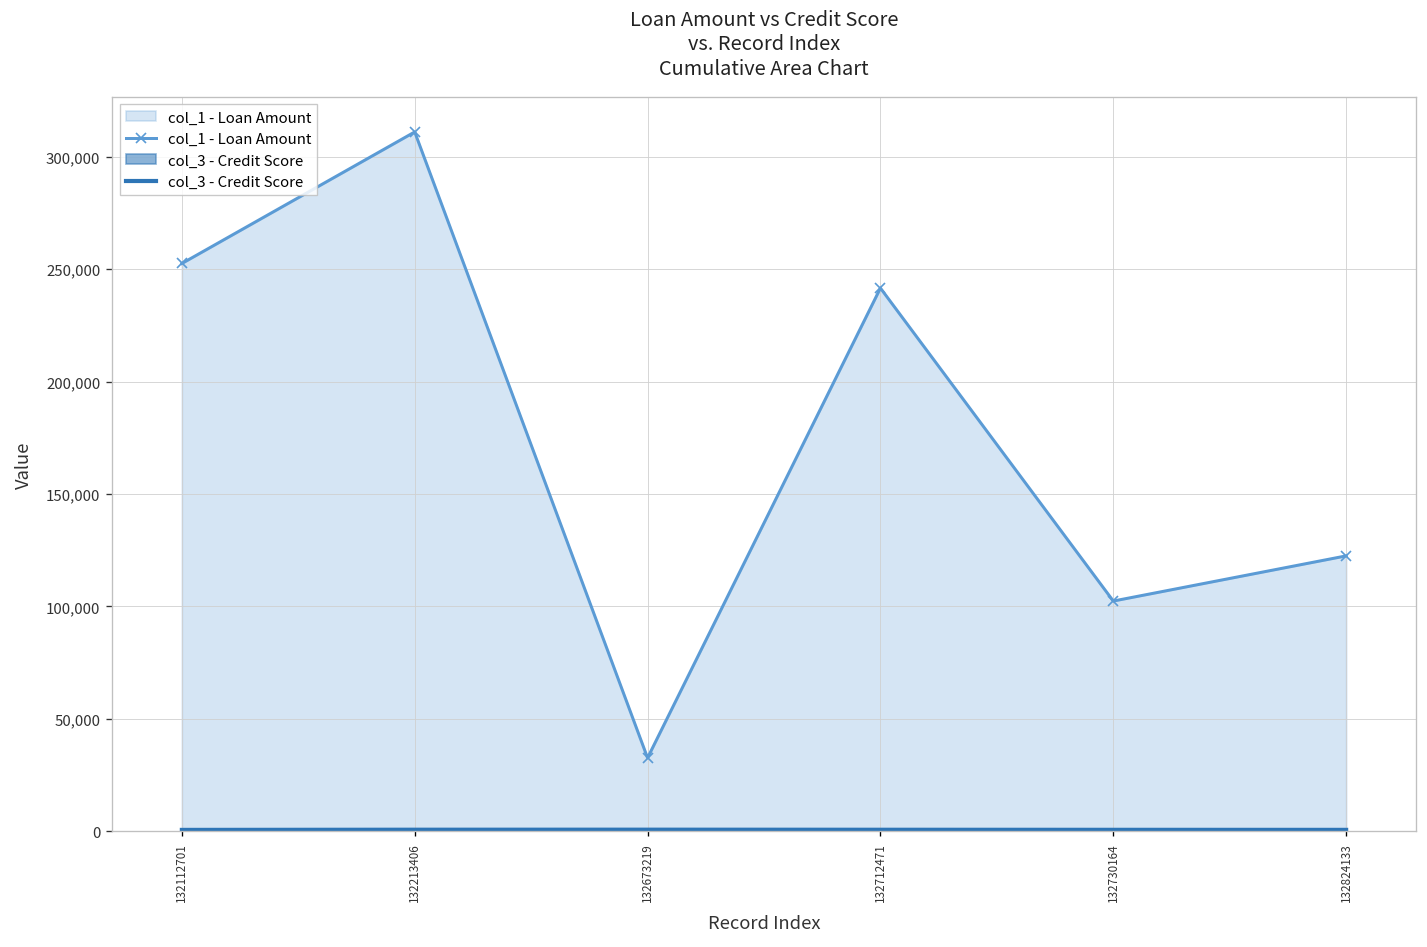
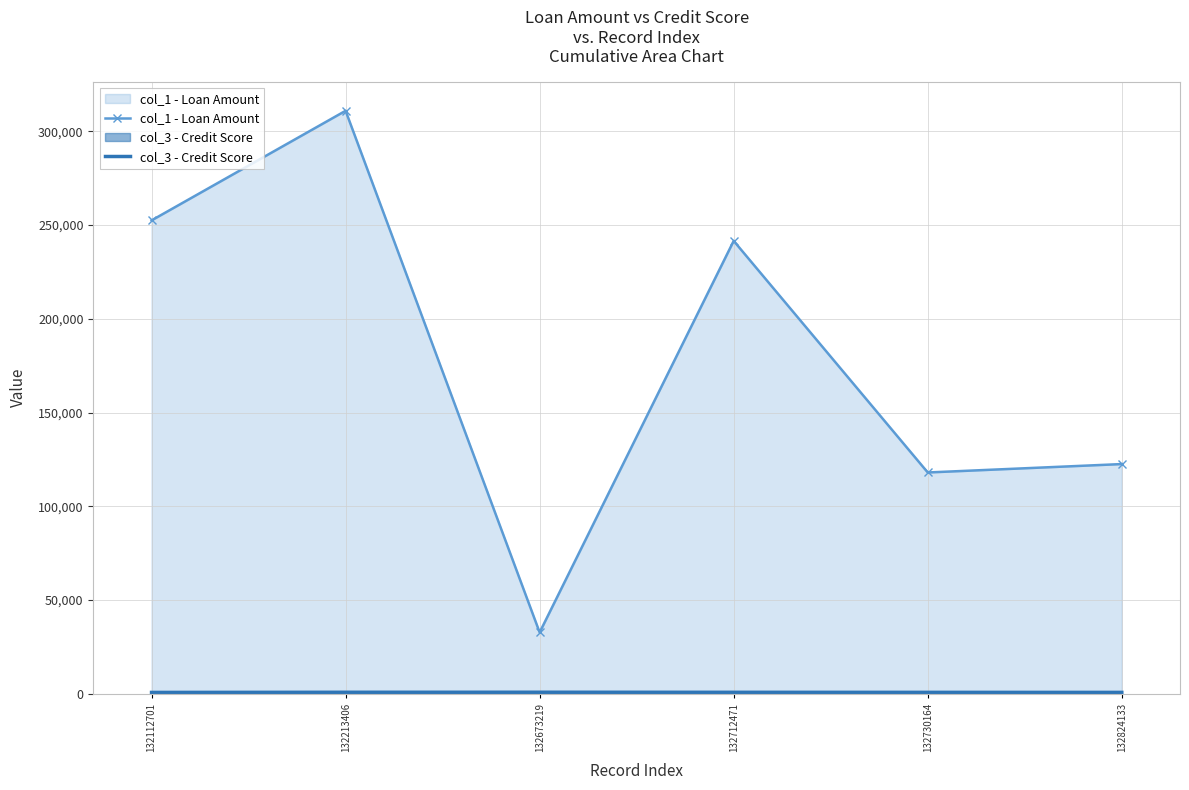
col_1 - Loan Amount, 132730164: 102,000 -> 118,000
